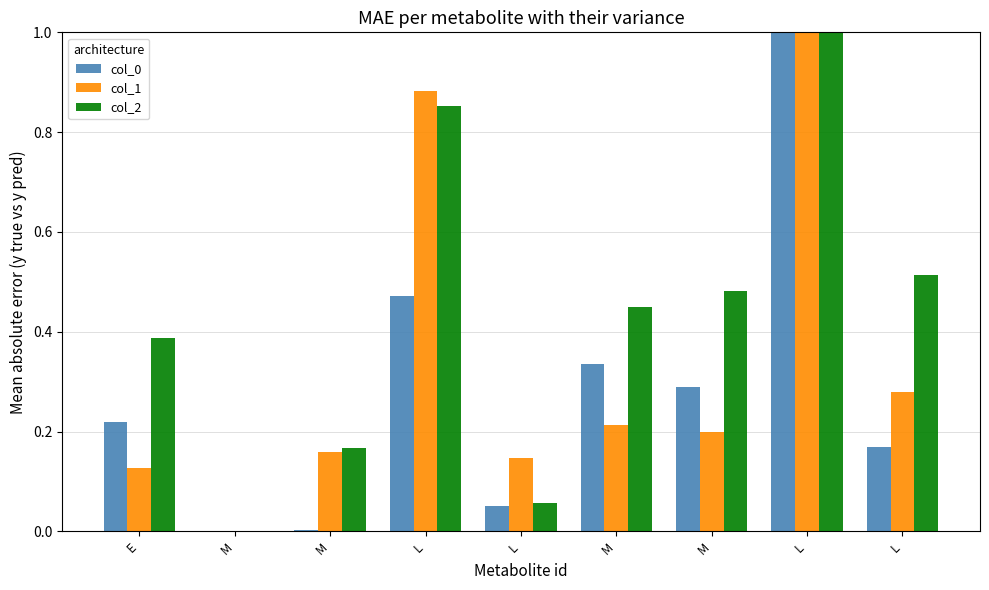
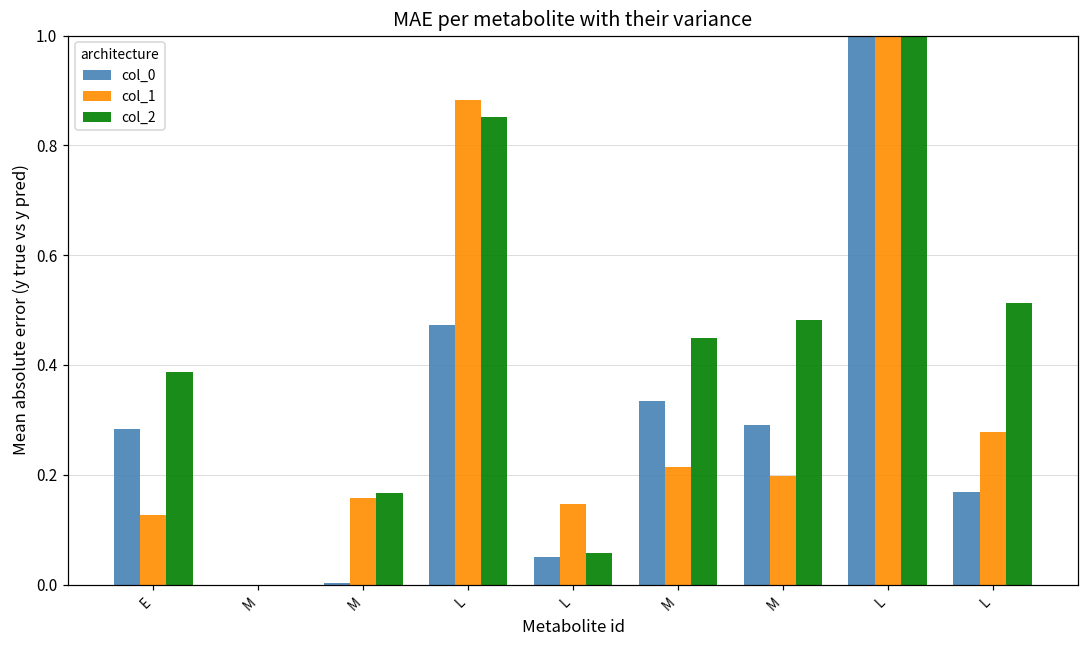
col_0, E: 0.22 -> 0.28
